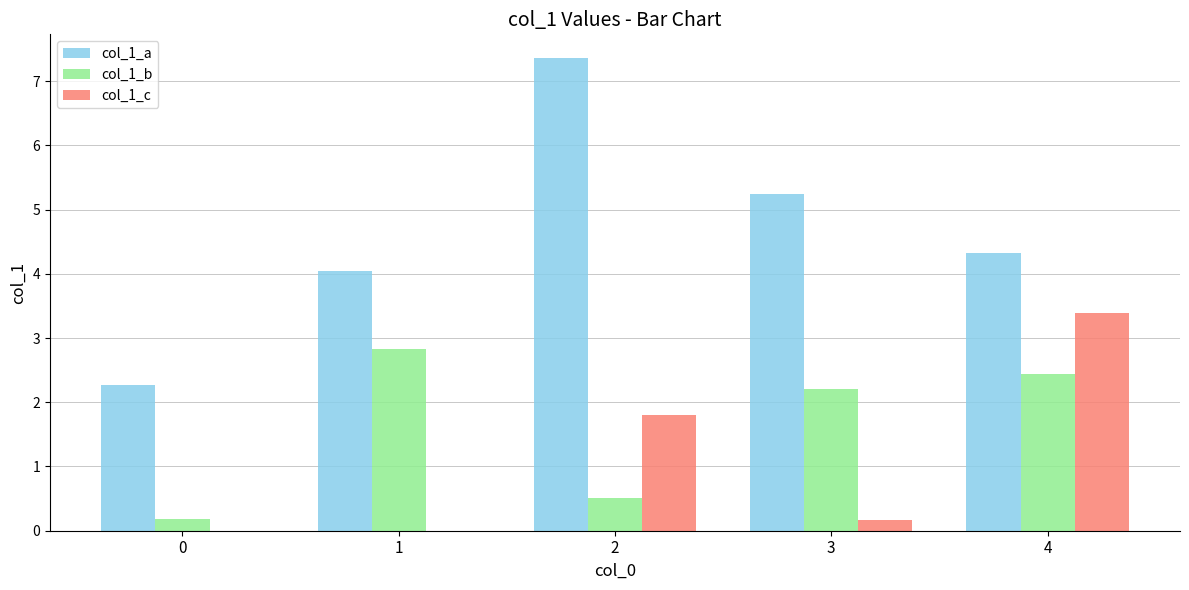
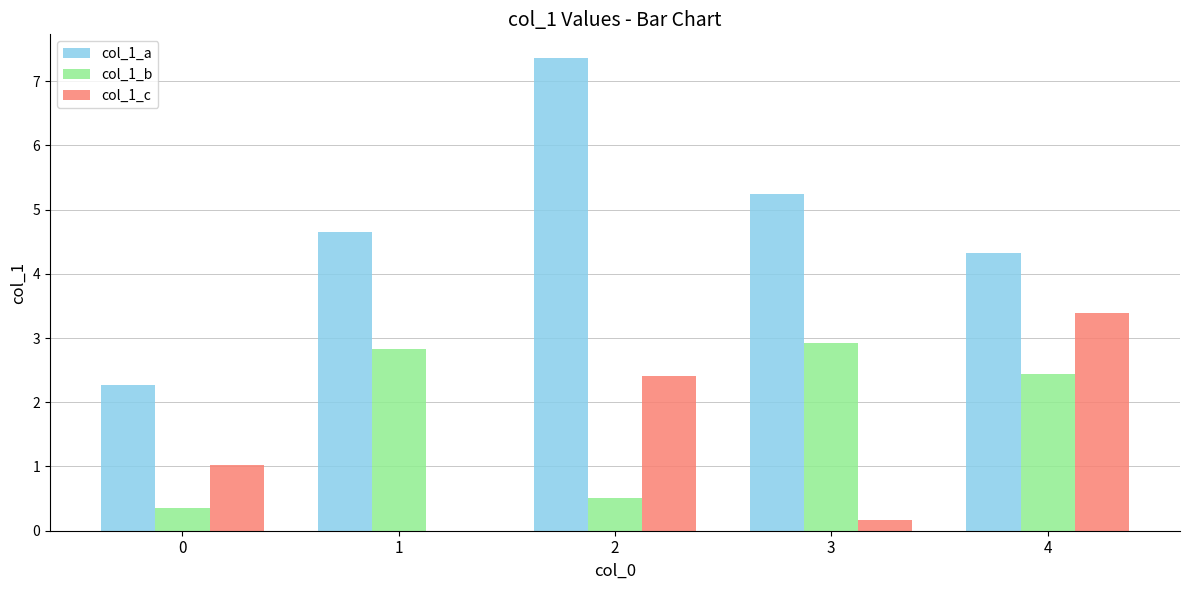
col_1_b, 0: 0.2 -> 0.4
col_1_c, 0: 0.0 -> 1.0
col_1_a, 1: 4.0 -> 4.6
col_1_c, 2: 1.8 -> 2.4
col_1_b, 3: 2.2 -> 2.9
